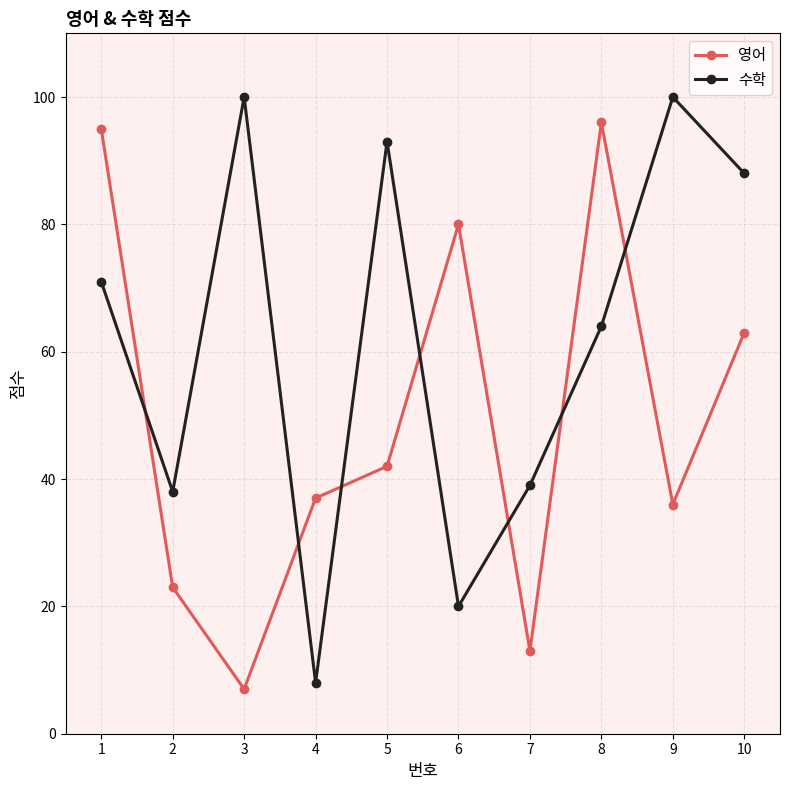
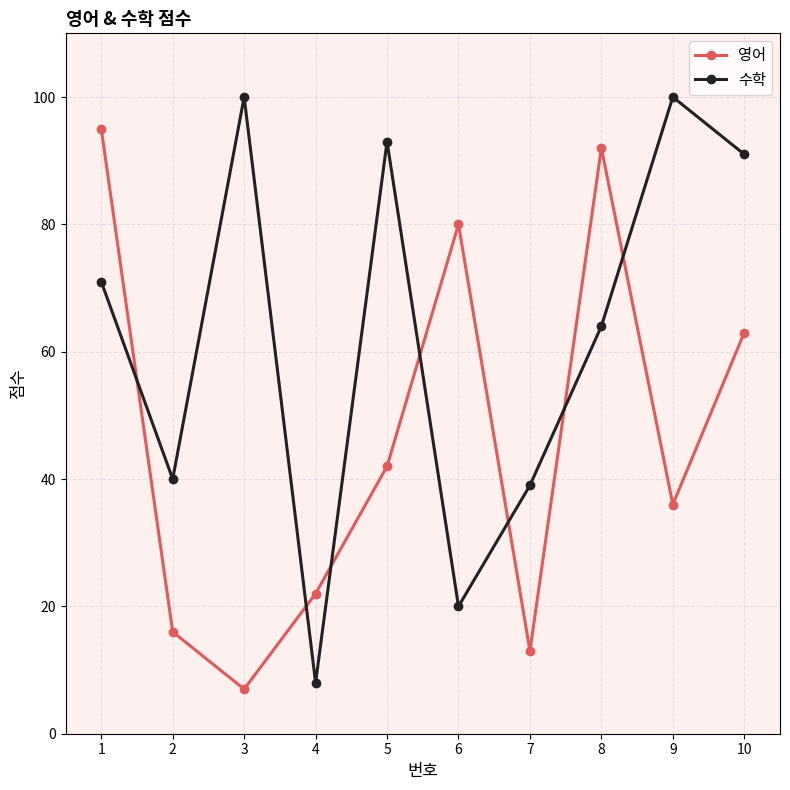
영어, 2: 23 -> 16
수학, 2: 38 -> 40
영어, 4: 37 -> 22
영어, 8: 96 -> 92
수학, 10: 88 -> 91
